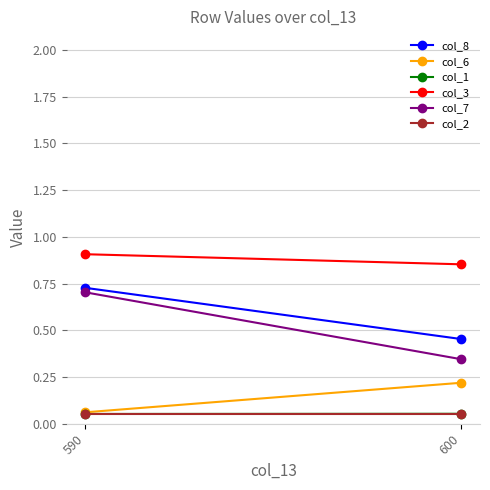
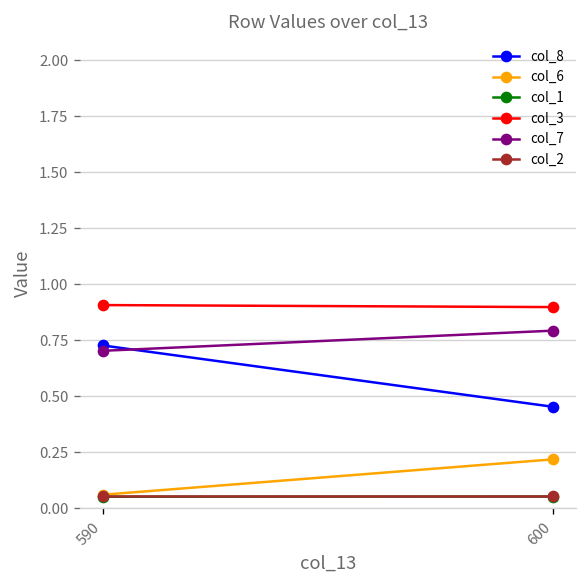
col_3, 600: 0.85 -> 0.90
col_7, 600: 0.35 -> 0.79
